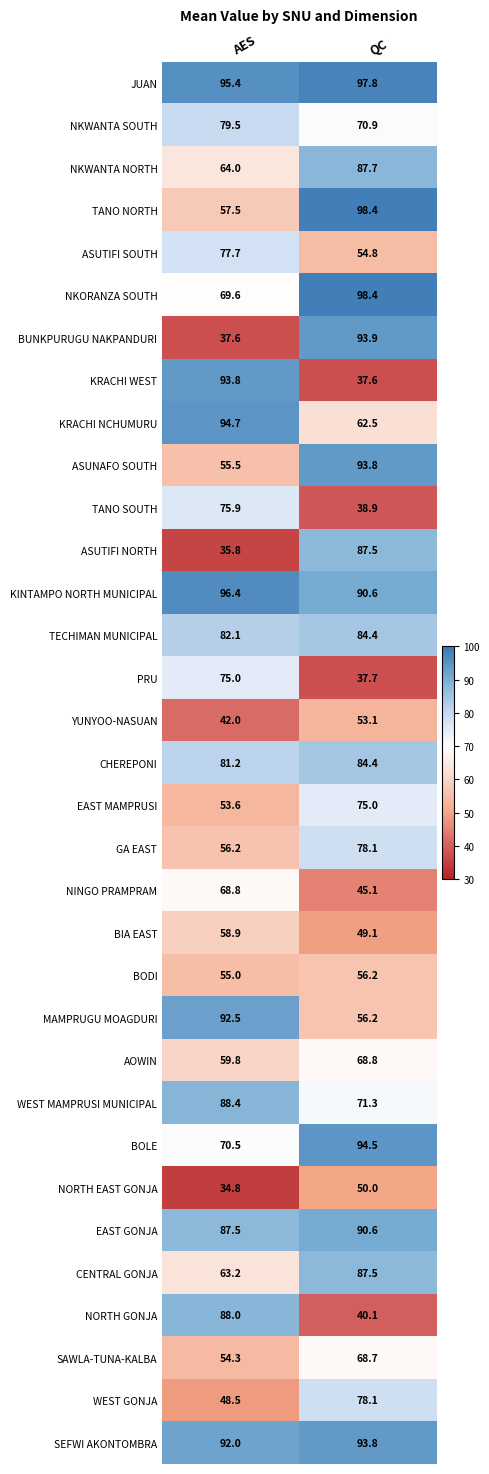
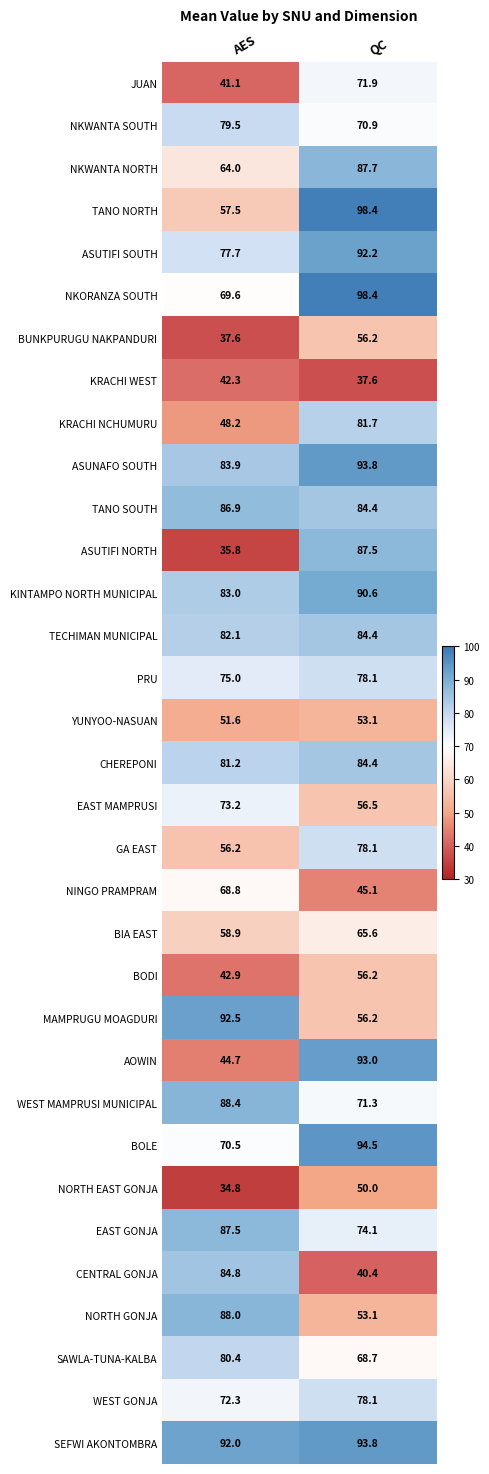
JUAN, AES: 95.4 -> 41.1
JUAN, QC: 97.8 -> 71.9
ASUTIFI SOUTH, QC: 54.8 -> 92.2
BUNKPURUGU NAKPANDURI, QC: 93.9 -> 56.2
KRACHI WEST, AES: 93.8 -> 42.3
KRACHI NCHUMURU, AES: 94.7 -> 48.2
KRACHI NCHUMURU, QC: 62.5 -> 81.7
ASUNAFO SOUTH, AES: 55.5 -> 83.9
TANO SOUTH, AES: 75.9 -> 86.9
TANO SOUTH, QC: 38.9 -> 84.4
KINTAMPO NORTH MUNICIPAL, AES: 96.4 -> 83.0
PRU, QC: 37.7 -> 78.1
YUNYOO-NASUAN, AES: 42.0 -> 51.6
EAST MAMPRUSI, AES: 53.6 -> 73.2
EAST MAMPRUSI, QC: 75.0 -> 56.5
BIA EAST, QC: 49.1 -> 65.6
BODI, AES: 55.0 -> 42.9
AOWIN, AES: 59.8 -> 44.7
AOWIN, QC: 68.8 -> 93.0
EAST GONJA, QC: 90.6 -> 74.1
CENTRAL GONJA, AES: 63.2 -> 84.8
CENTRAL GONJA, QC: 87.5 -> 40.4
NORTH GONJA, QC: 40.1 -> 53.1
SAWLA-TUNA-KALBA, AES: 54.3 -> 80.4
WEST GONJA, AES: 48.5 -> 72.3
